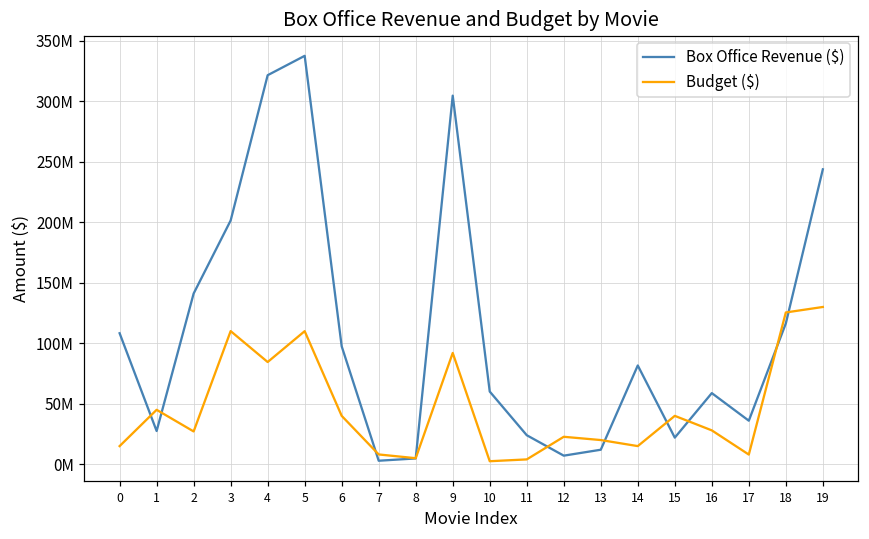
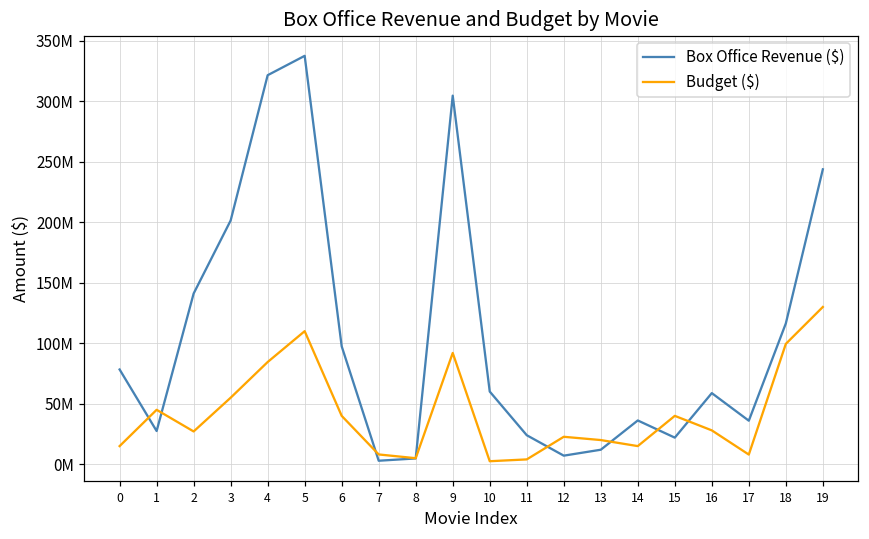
Box Office Revenue ($), 0: 108000000 -> 78000000
Budget ($), 3: 110000000 -> 55000000
Box Office Revenue ($), 14: 82000000 -> 36000000
Budget ($), 18: 125000000 -> 100000000
